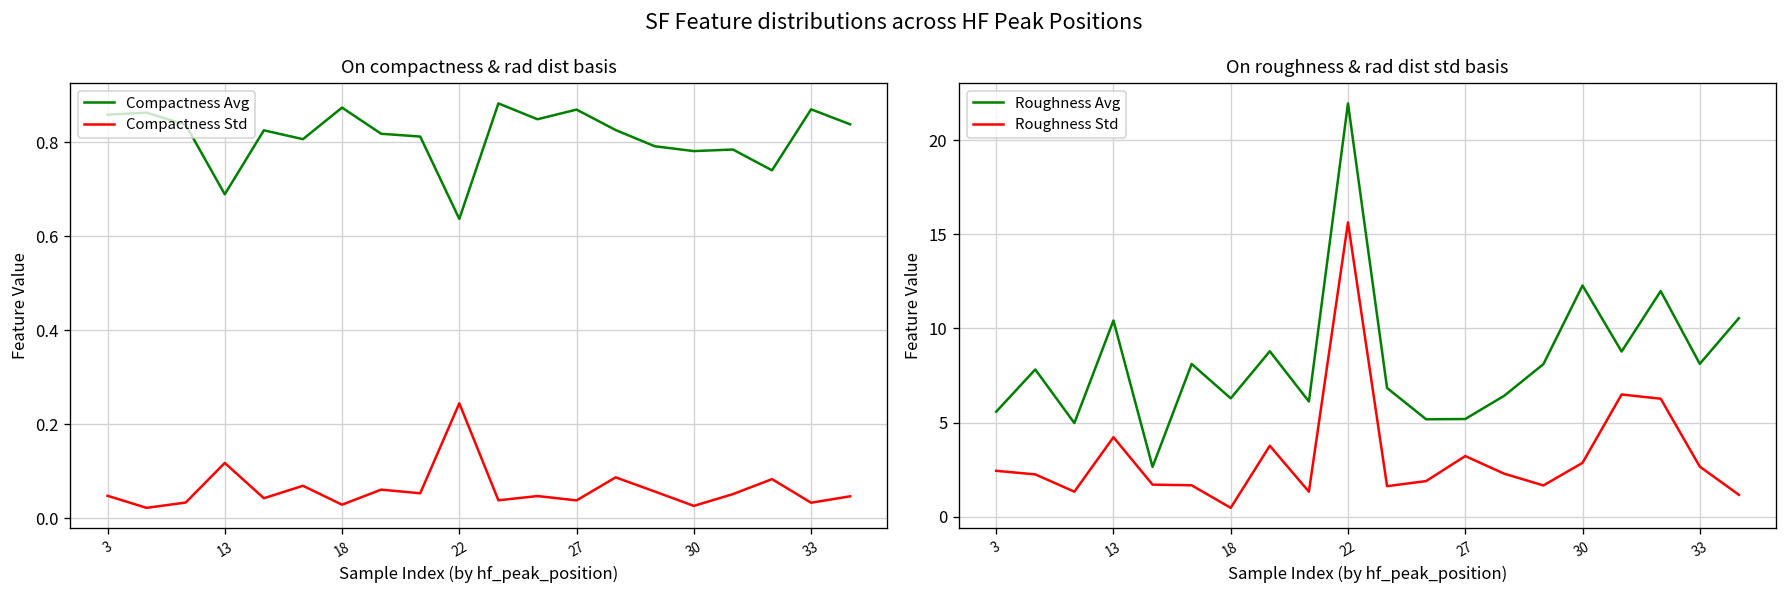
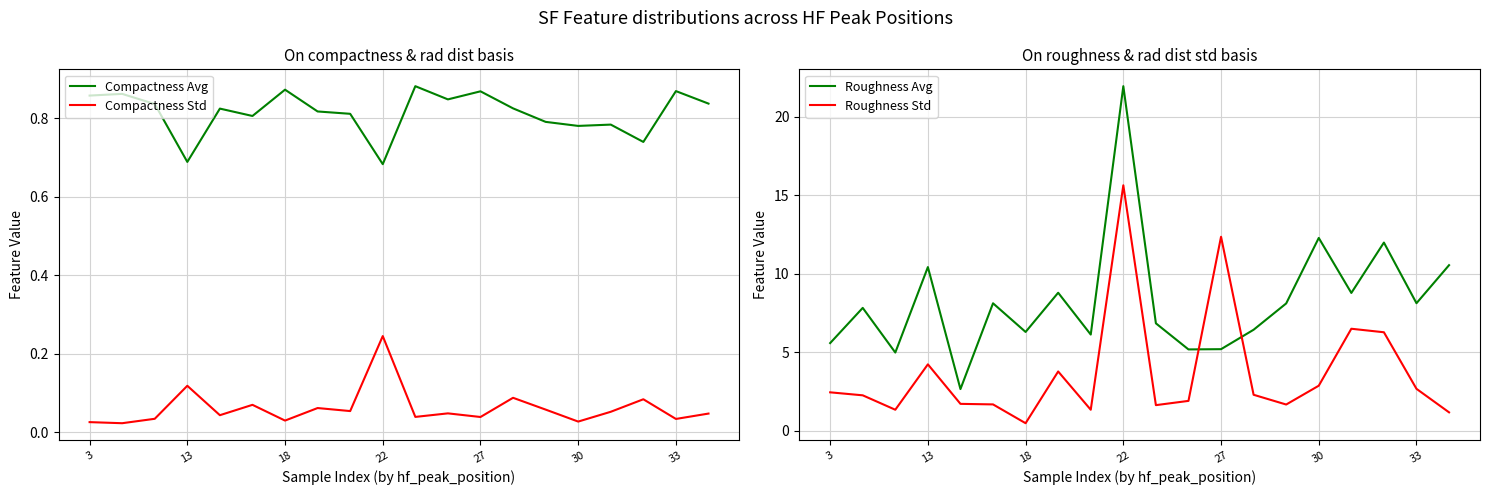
On compactness & rad dist basis, Compactness Std, 3: 0.05 -> 0.03
On compactness & rad dist basis, Compactness Avg, 22: 0.64 -> 0.68
On roughness & rad dist std basis, Roughness Std, 27: 3.2 -> 12.4
